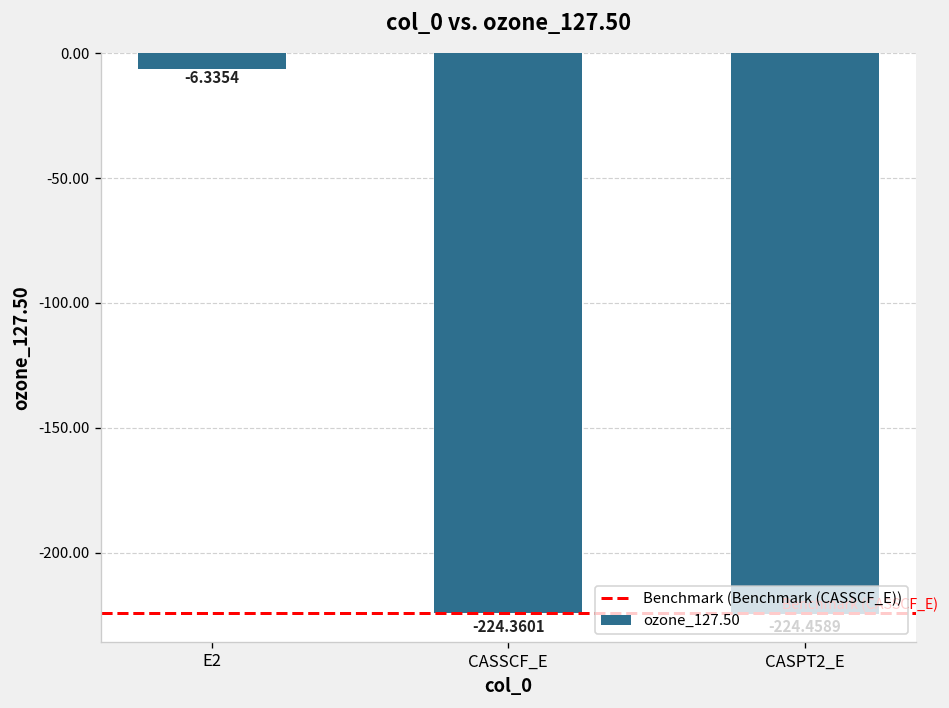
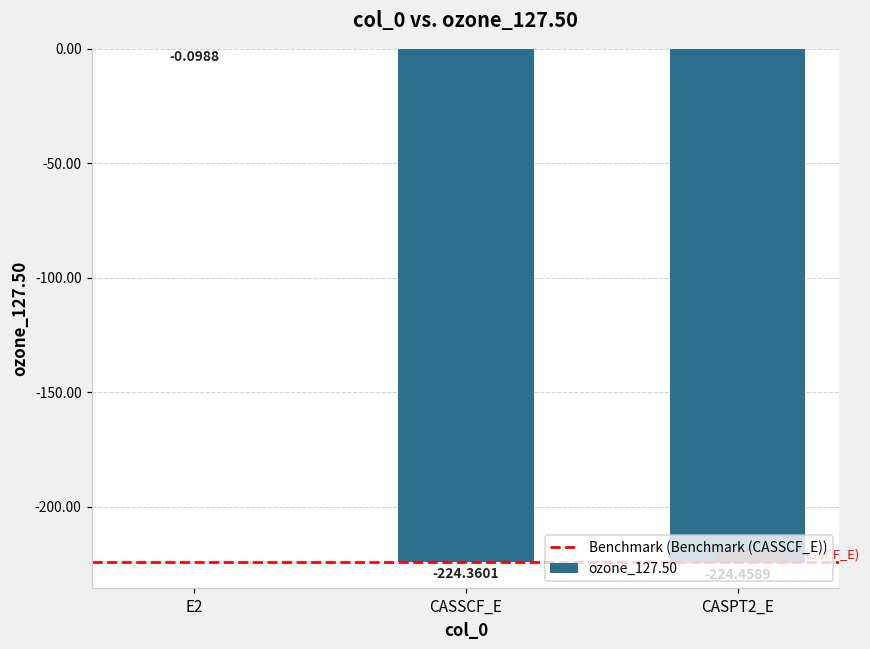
E2: -6.3354 -> -0.0988
